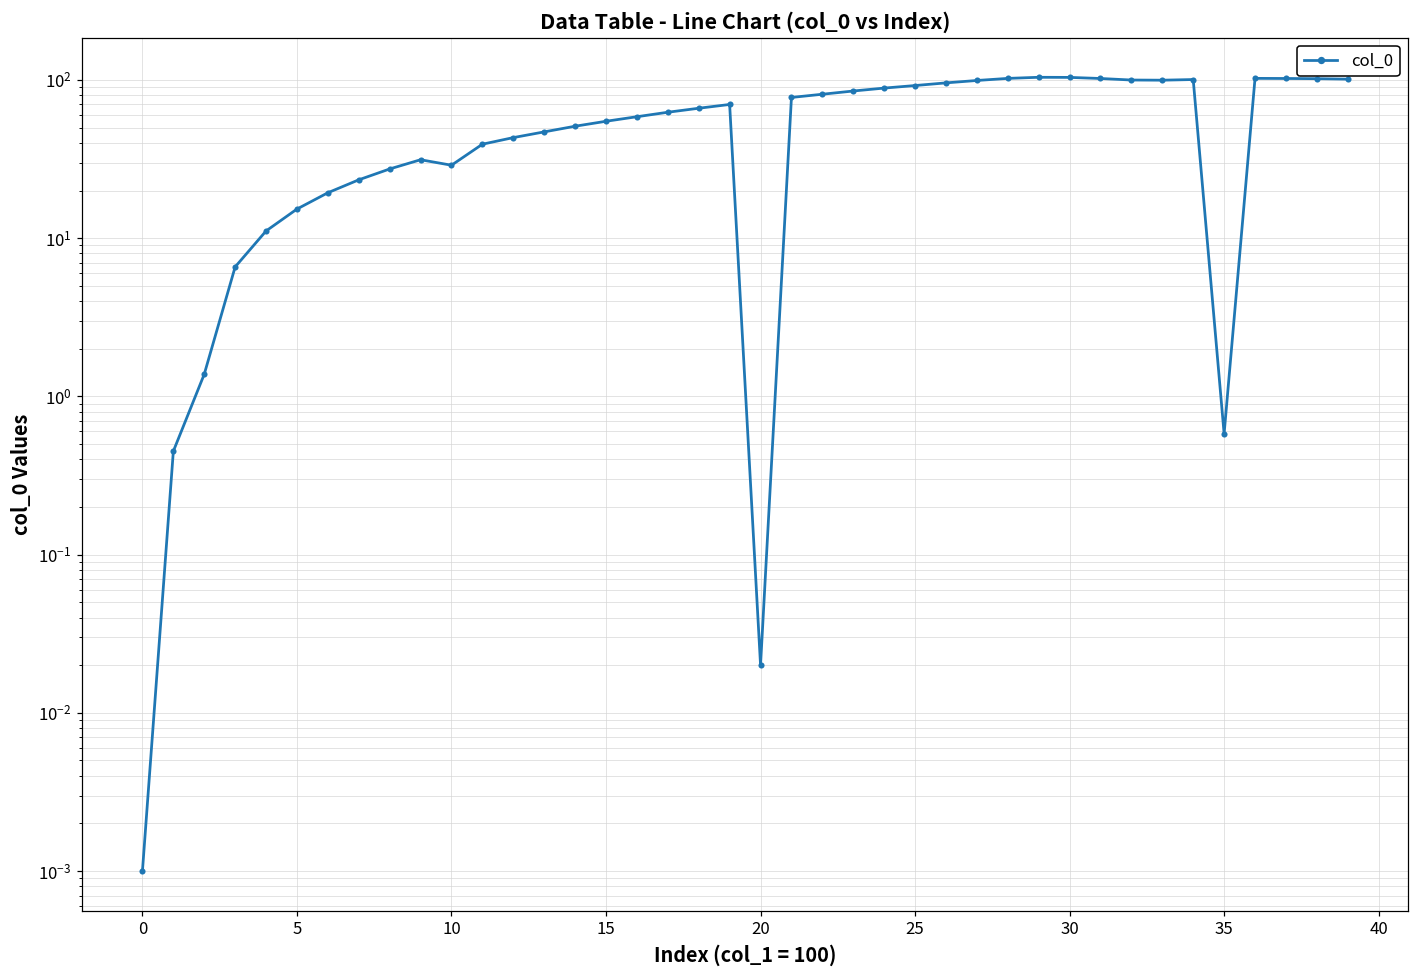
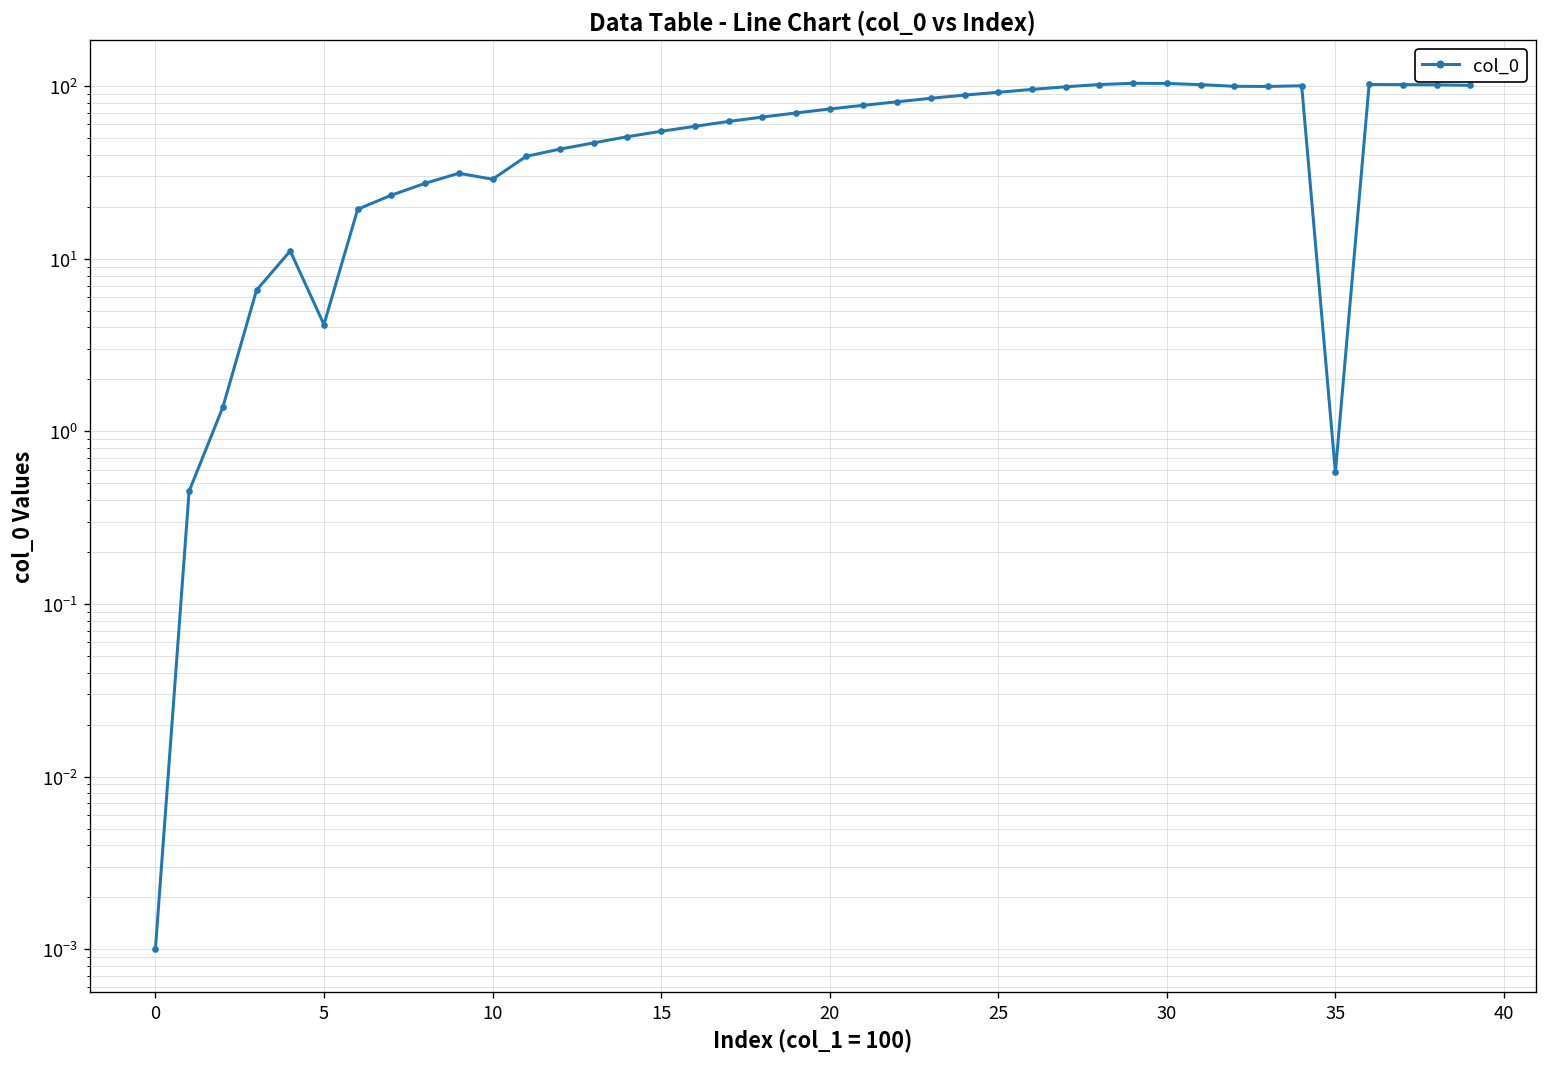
5: 15 -> 4.2
20: 0.02 -> 70
